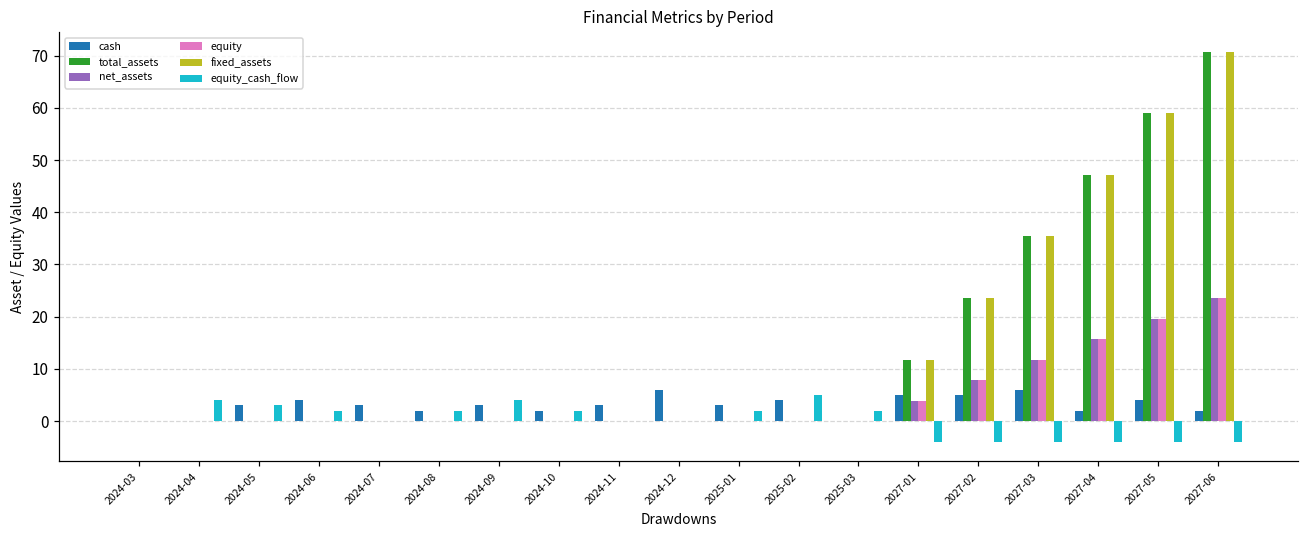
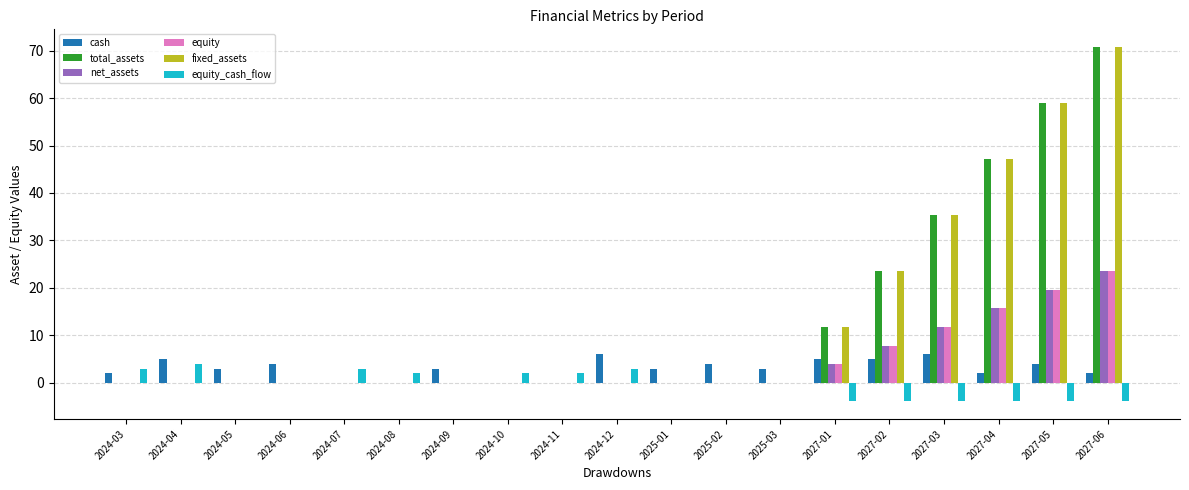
cash, 2024-03: 0 -> 2
equity_cash_flow, 2024-03: 0 -> 3
cash, 2024-04: 0 -> 5
equity_cash_flow, 2024-05: 3 -> 0
equity_cash_flow, 2024-06: 2 -> 0
cash, 2024-07: 3 -> 0
equity_cash_flow, 2024-07: 0 -> 3
cash, 2024-08: 2 -> 0
equity_cash_flow, 2024-09: 4 -> 0
cash, 2024-10: 2 -> 0
cash, 2024-11: 3 -> 0
equity_cash_flow, 2024-11: 0 -> 2
equity_cash_flow, 2024-12: 0 -> 3
equity_cash_flow, 2025-01: 2 -> 0
equity_cash_flow, 2025-02: 5 -> 0
cash, 2025-03: 0 -> 3
equity_cash_flow, 2025-03: 2 -> 0
